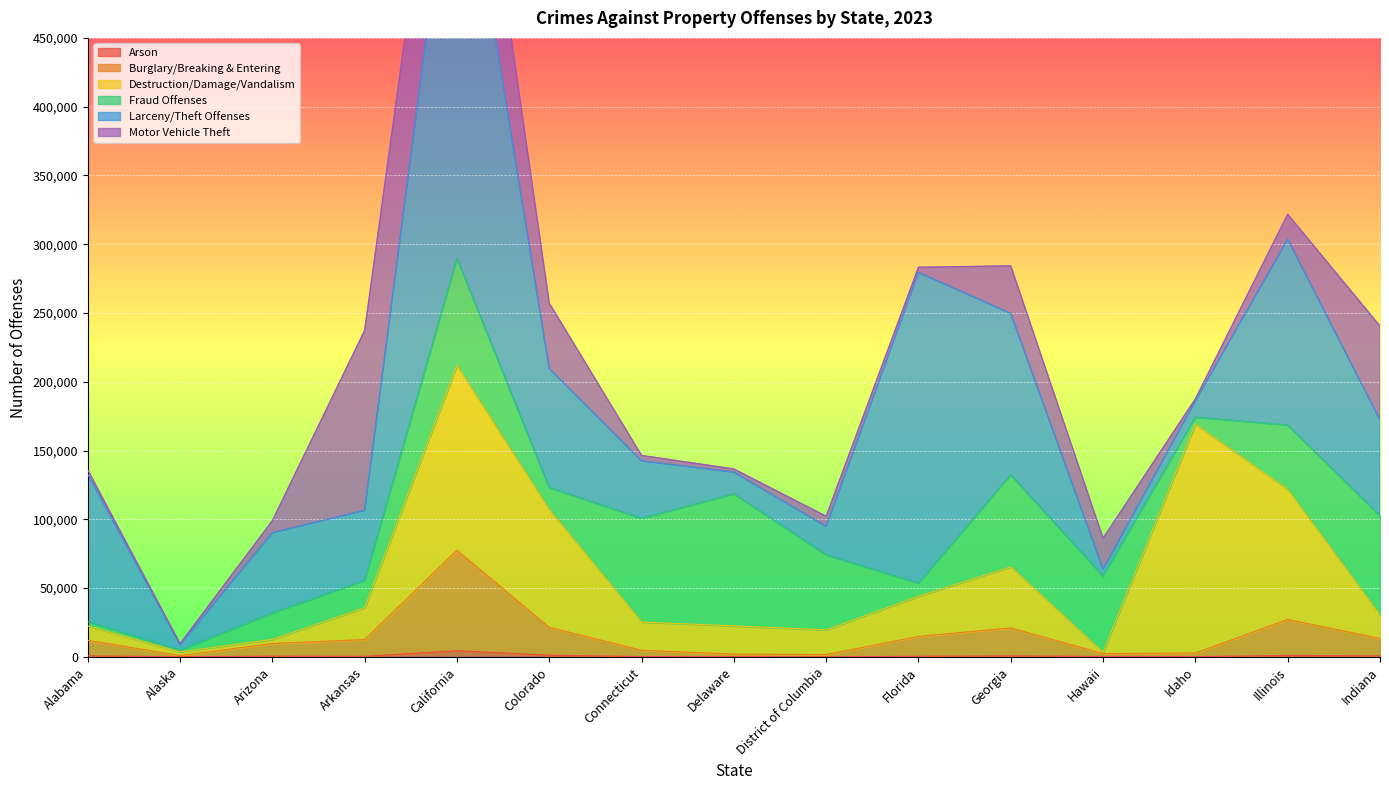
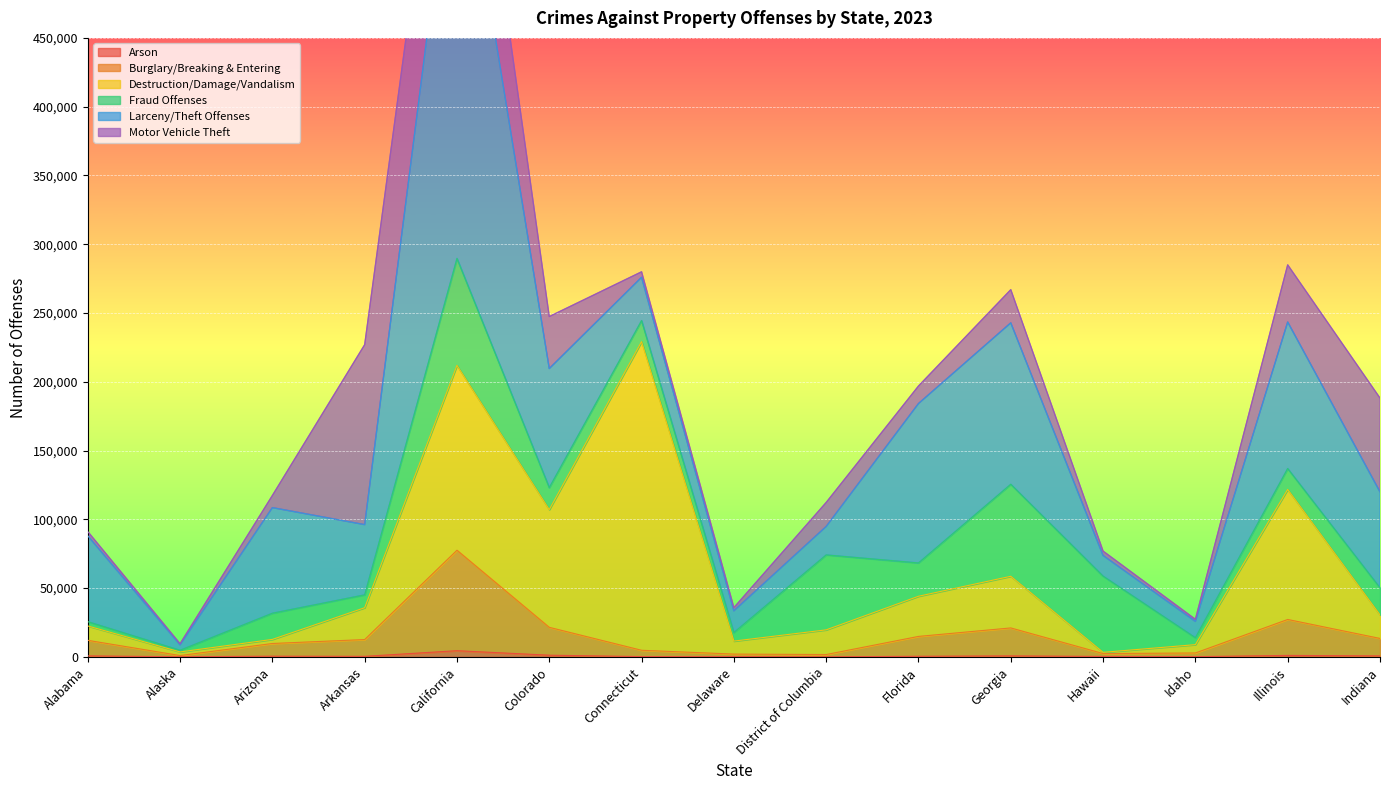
Larceny/Theft Offenses, Alabama: 107,000 -> 62,000
Larceny/Theft Offenses, Arizona: 58,000 -> 77,000
Fraud Offenses, Arkansas: 20,000 -> 9,000
Motor Vehicle Theft, Colorado: 48,000 -> 38,000
Destruction/Damage/Vandalism, Connecticut: 21,000 -> 224,000
Fraud Offenses, Connecticut: 75,000 -> 15,000
Larceny/Theft Offenses, Connecticut: 42,000 -> 31,000
Destruction/Damage/Vandalism, Delaware: 20,000 -> 9,000
Fraud Offenses, Delaware: 96,000 -> 6,000
Motor Vehicle Theft, District of Columbia: 7,000 -> 17,000
Fraud Offenses, Florida: 9,000 -> 24,000
Larceny/Theft Offenses, Florida: 226,000 -> 116,000
Motor Vehicle Theft, Florida: 4,000 -> 13,000
Destruction/Damage/Vandalism, Georgia: 44,000 -> 38,000
Motor Vehicle Theft, Georgia: 35,000 -> 24,000
Larceny/Theft Offenses, Hawaii: 5,000 -> 15,000
Motor Vehicle Theft, Hawaii: 23,000 -> 3,000
Destruction/Damage/Vandalism, Idaho: 166,000 -> 6,000
Fraud Offenses, Illinois: 47,000 -> 15,000
Larceny/Theft Offenses, Illinois: 135,000 -> 107,000
Motor Vehicle Theft, Illinois: 18,000 -> 42,000
Fraud Offenses, Indiana: 72,000 -> 20,000
